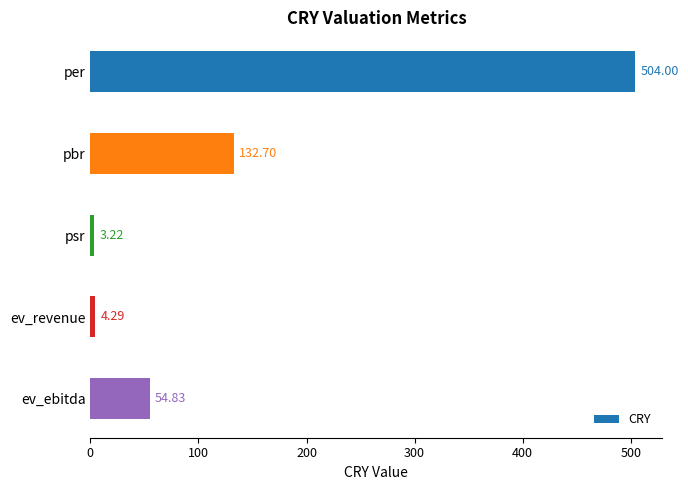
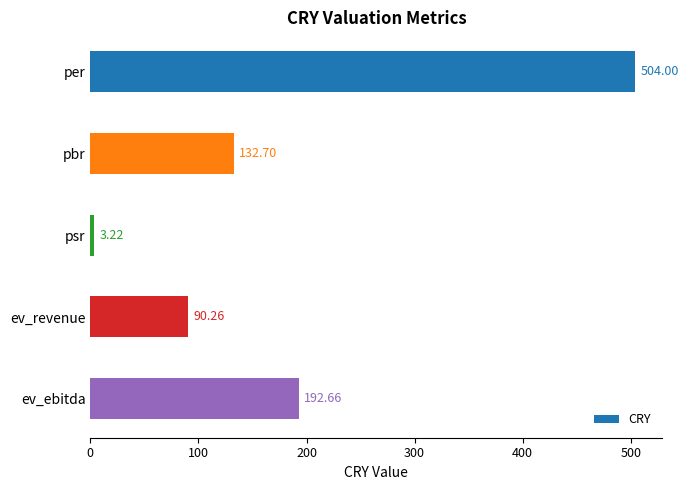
ev_revenue: 4.29 -> 90.26
ev_ebitda: 54.83 -> 192.66
